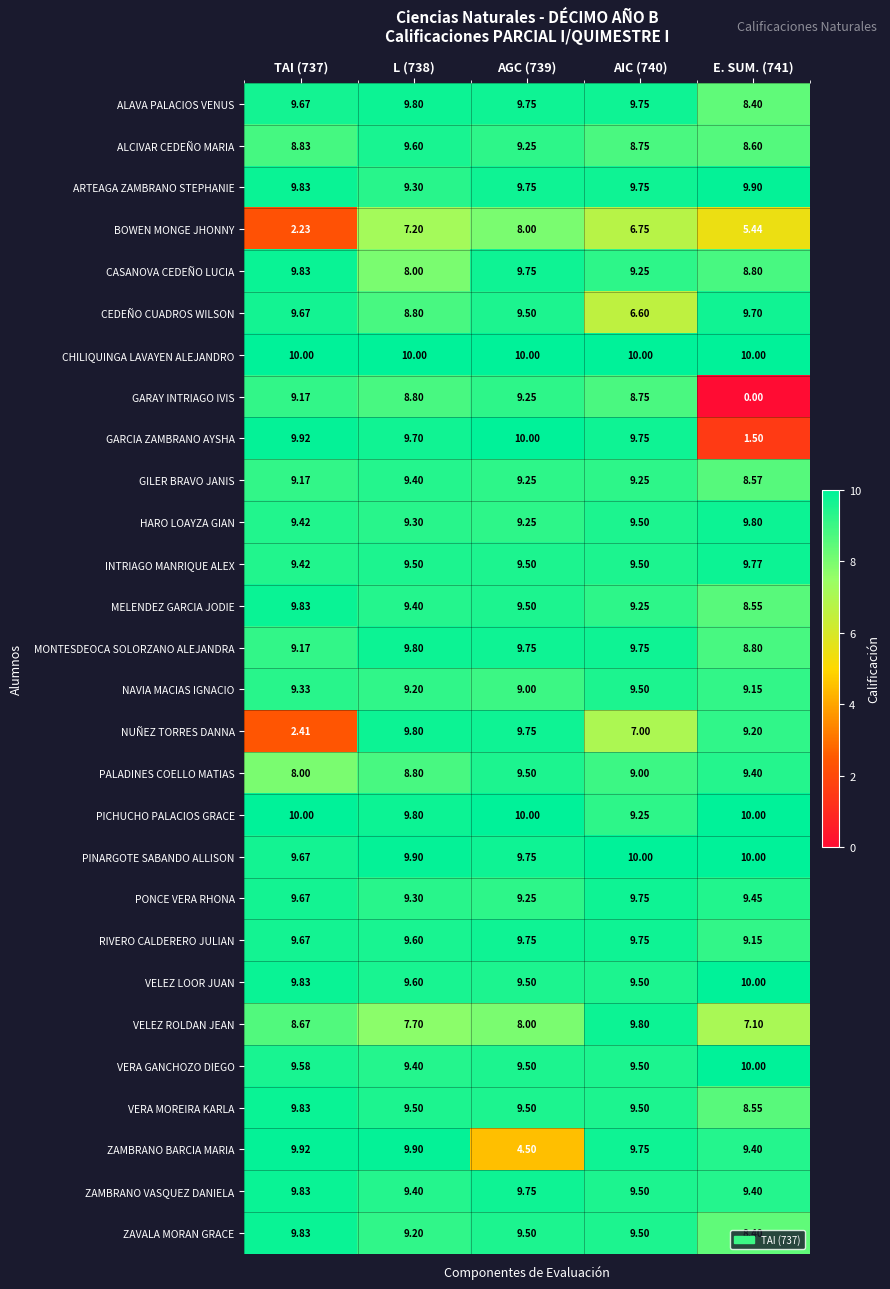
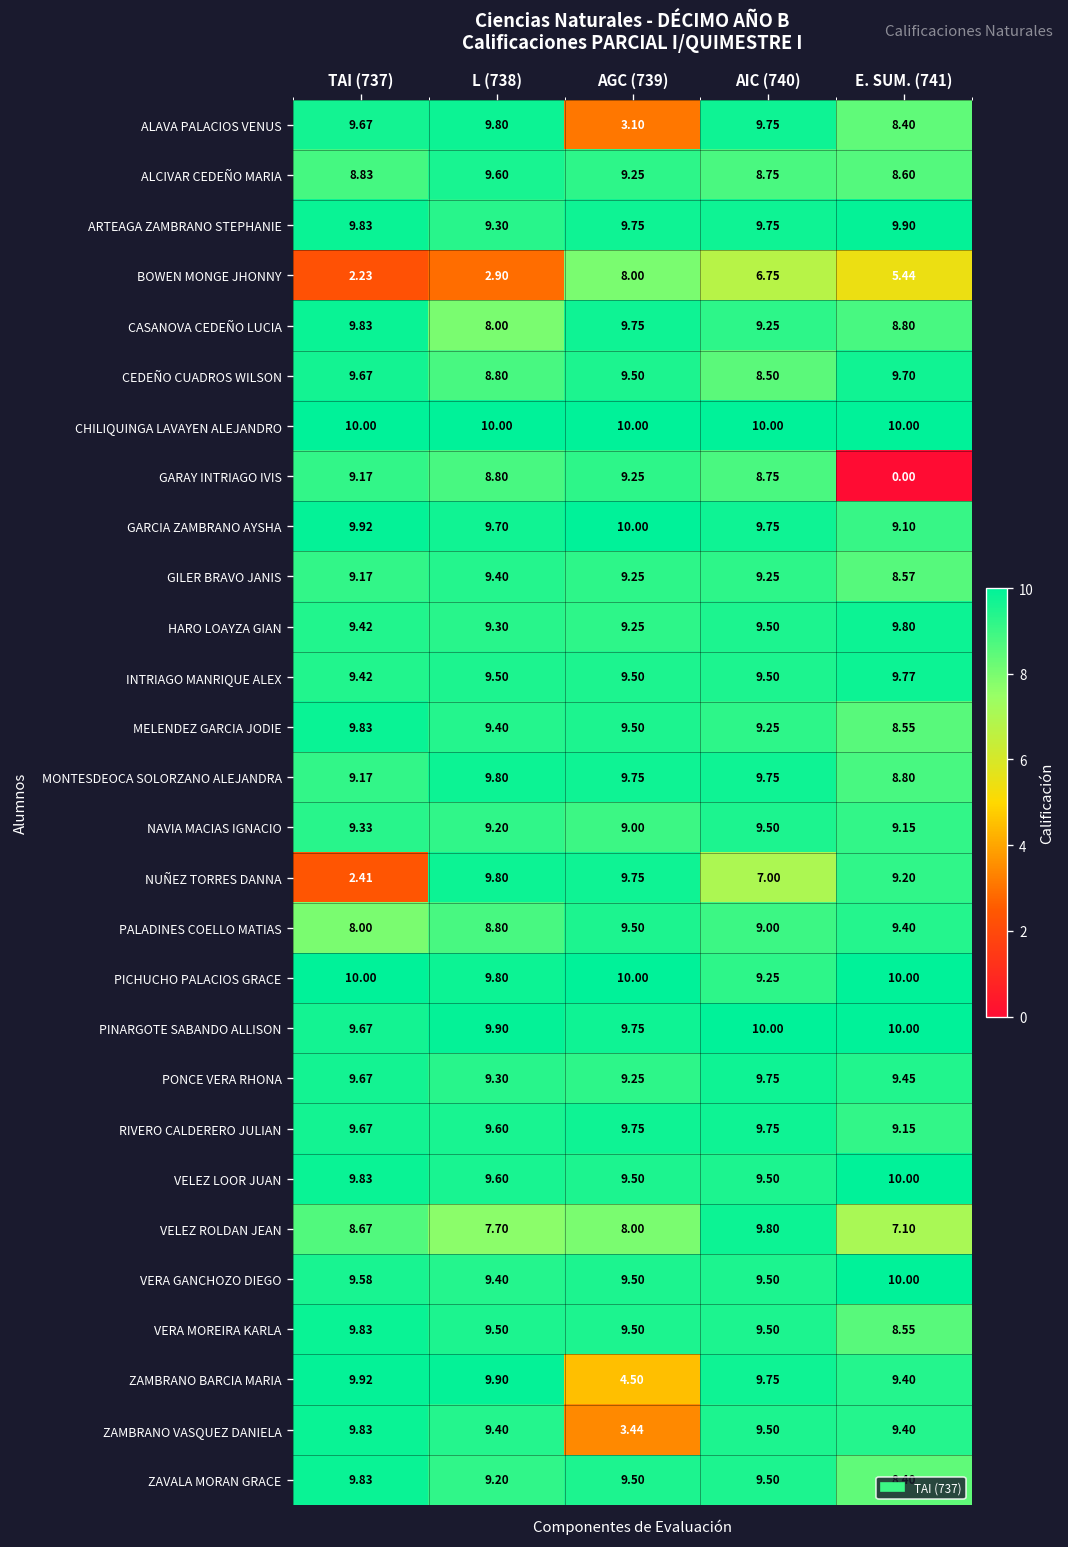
ALAVA PALACIOS VENUS, AGC (739): 9.75 -> 3.10
BOWEN MONGE JHONNY, L (738): 7.20 -> 2.90
CEDEÑO CUADROS WILSON, AIC (740): 6.60 -> 8.50
GARCIA ZAMBRANO AYSHA, E. SUM. (741): 1.50 -> 9.10
ZAMBRANO VASQUEZ DANIELA, AGC (739): 9.75 -> 3.44
